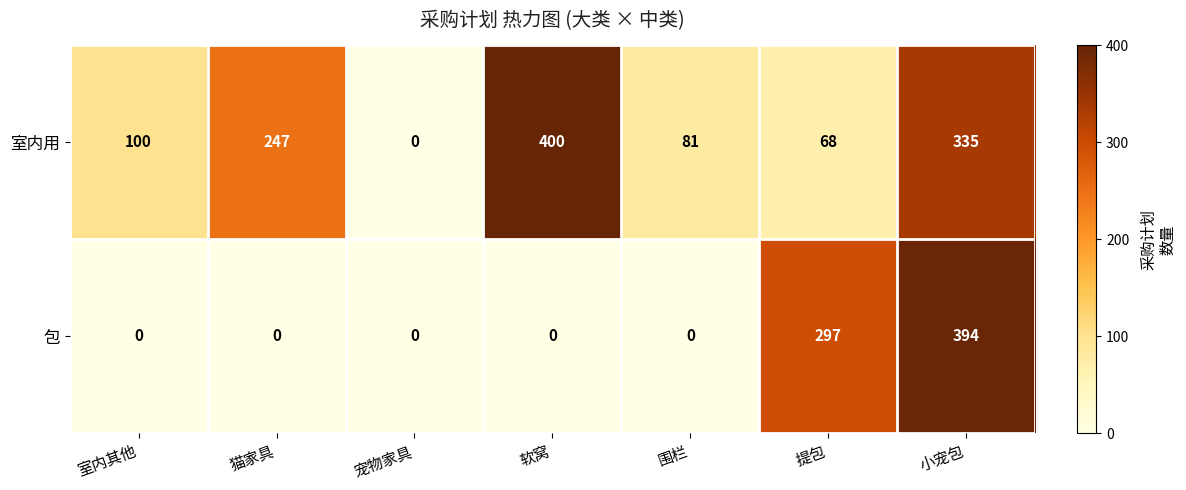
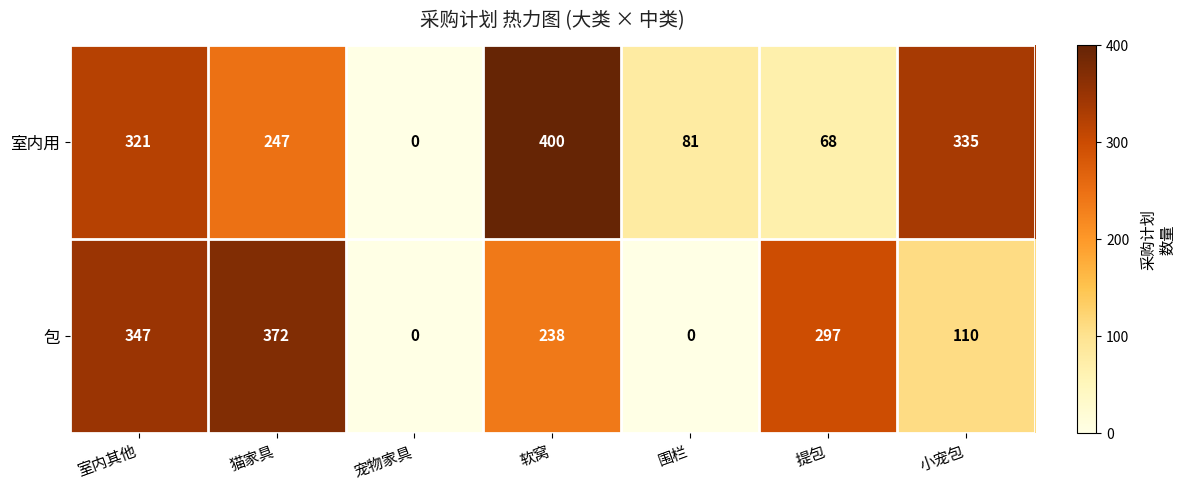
室内用, 室内其他: 100 -> 321
包, 室内其他: 0 -> 347
包, 猫家具: 0 -> 372
包, 软窝: 0 -> 238
包, 小宠包: 394 -> 110
